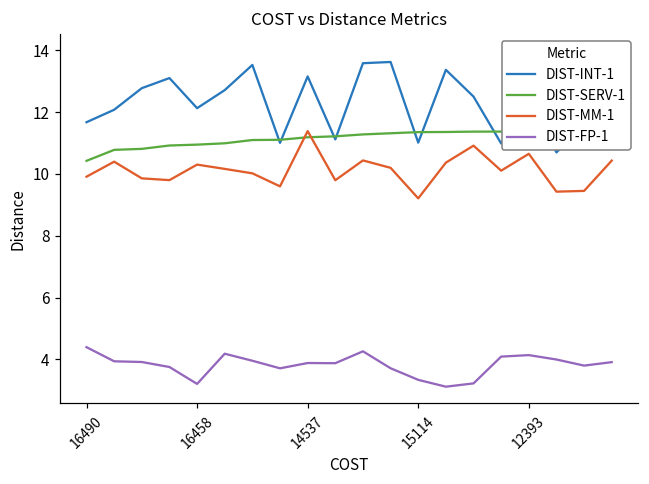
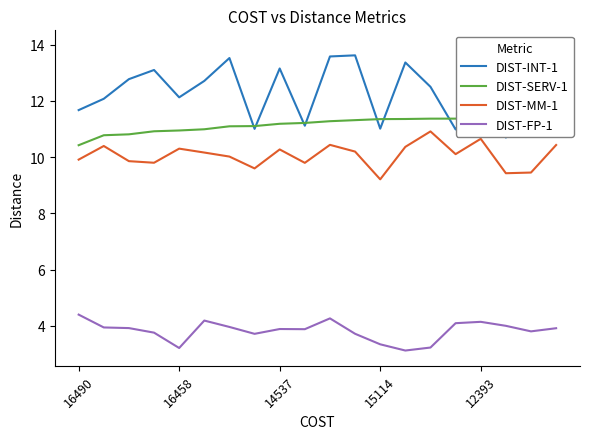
DIST-MM-1, 14537: 11.4 -> 10.3
